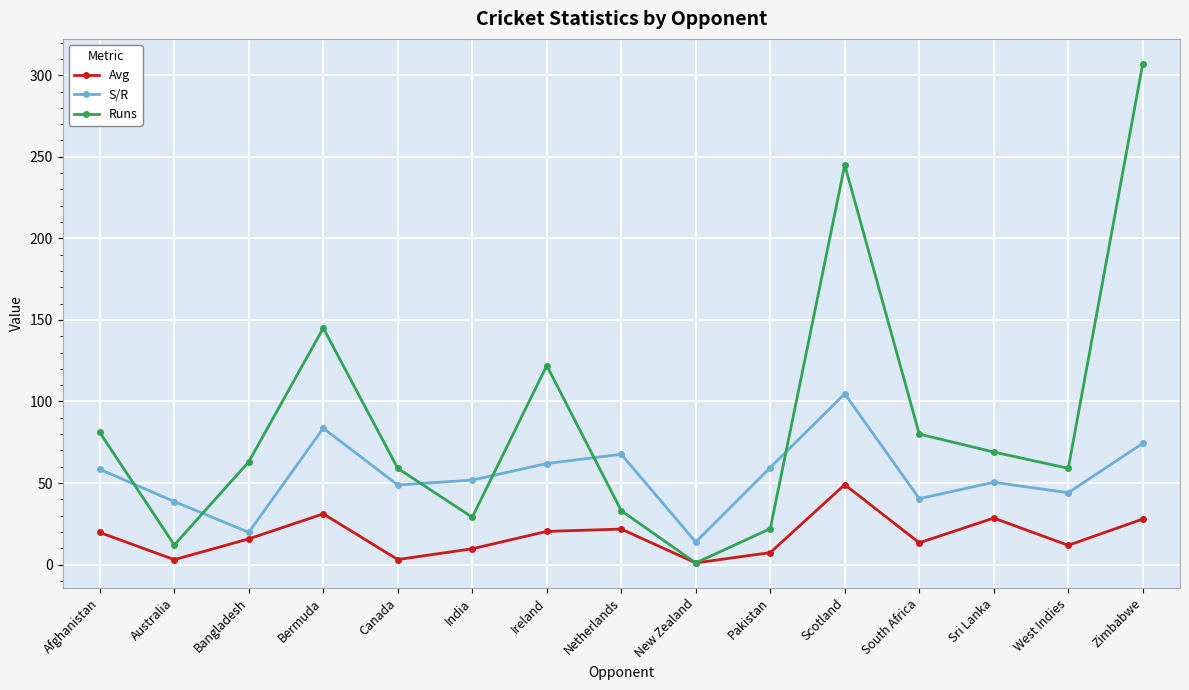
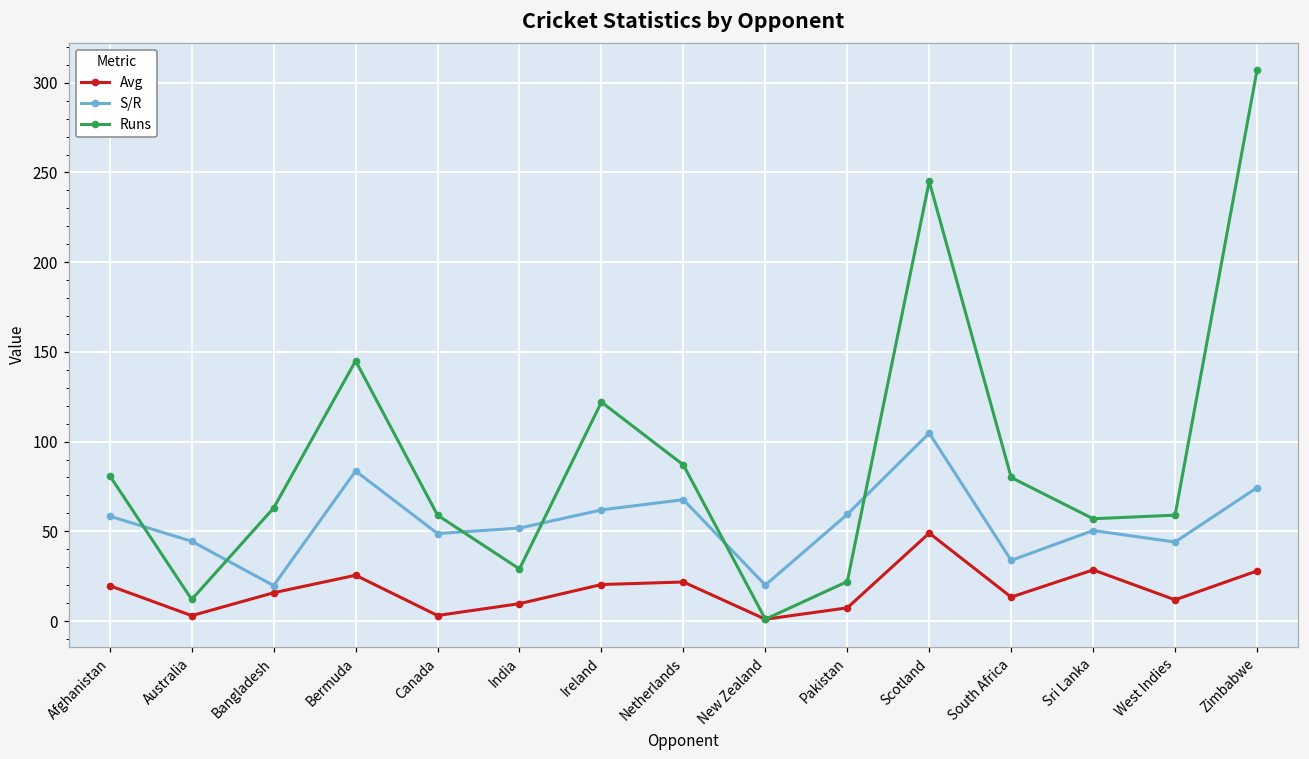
S/R, Australia: 39 -> 44
Avg, Bermuda: 31 -> 26
Runs, Netherlands: 33 -> 87
S/R, New Zealand: 14 -> 20
S/R, South Africa: 40 -> 34
Runs, Sri Lanka: 69 -> 57
